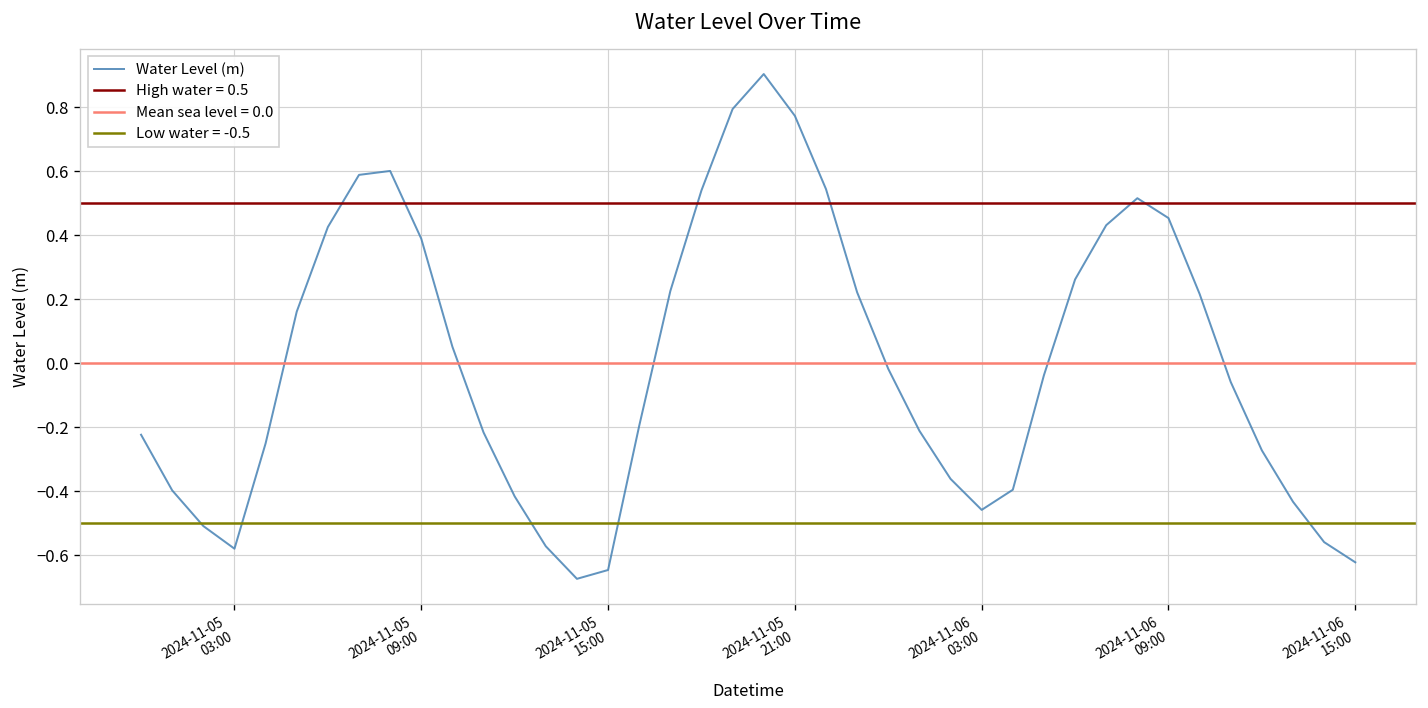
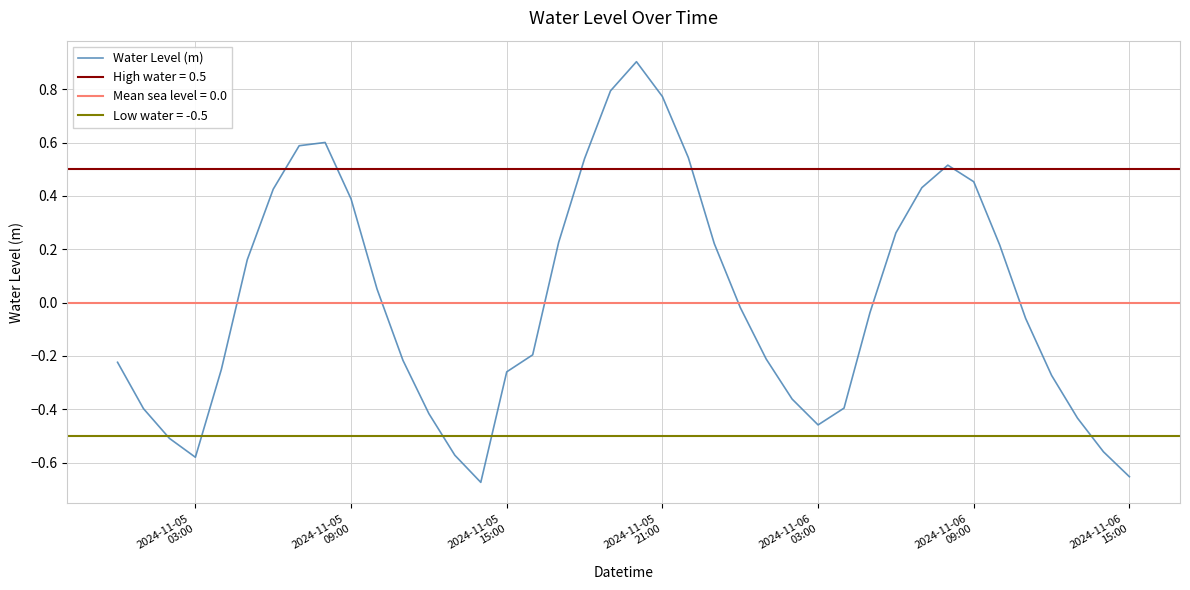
2024-11-05 15:00: -0.65 -> -0.26
2024-11-06 15:00: -0.62 -> -0.65
